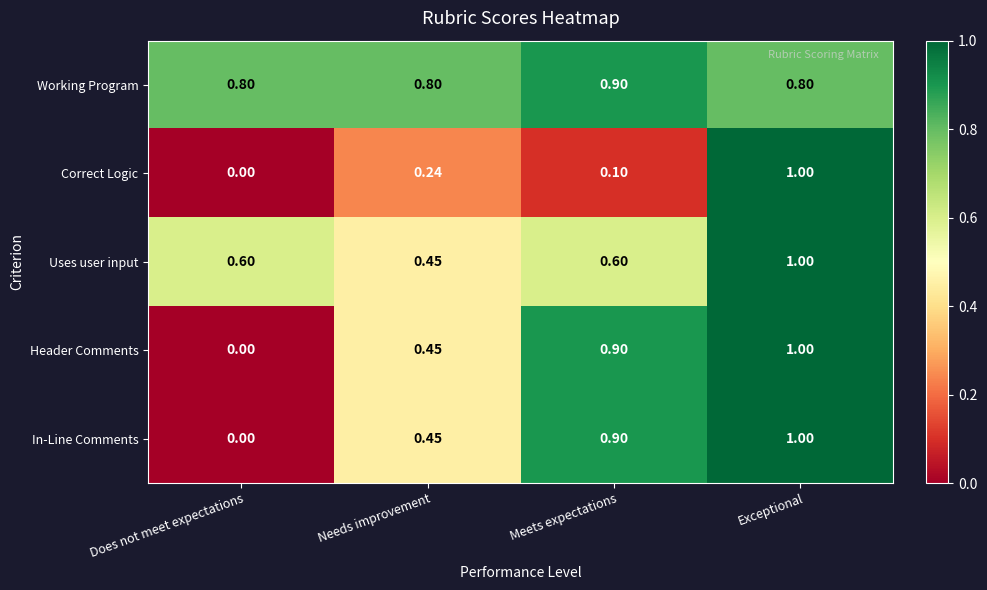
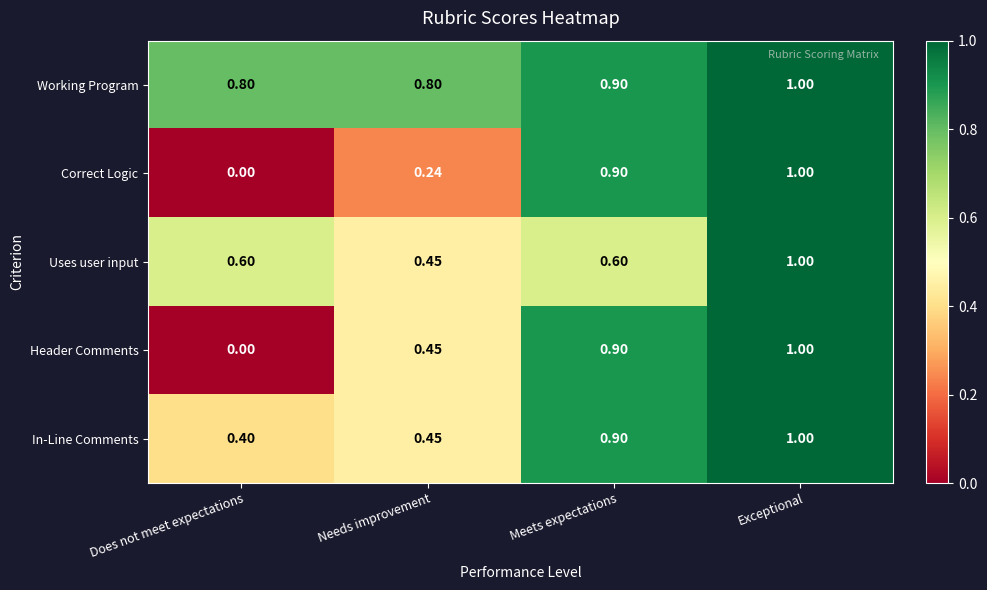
Working Program, Exceptional: 0.80 -> 1.00
Correct Logic, Meets expectations: 0.10 -> 0.90
In-Line Comments, Does not meet expectations: 0.00 -> 0.40
